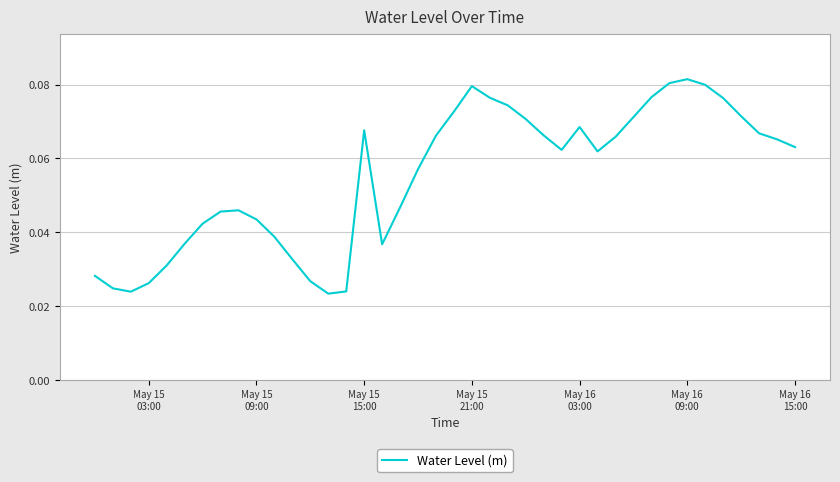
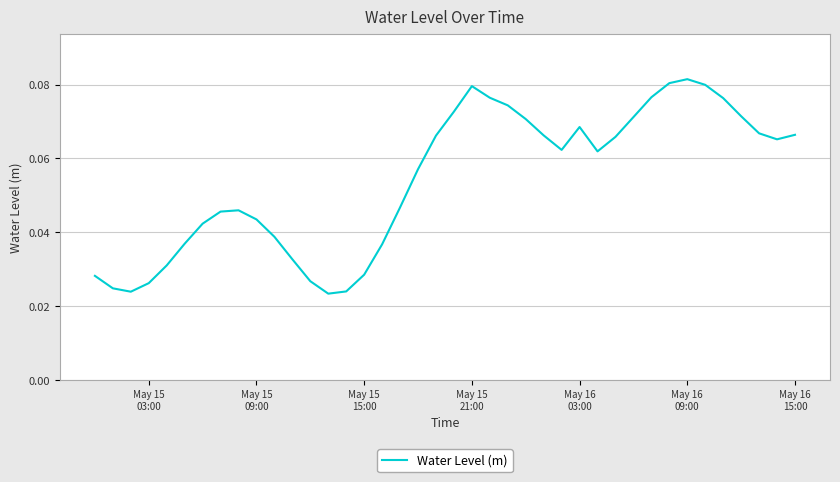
May 15 15:00: 0.068 -> 0.029
May 16 15:00: 0.063 -> 0.066
